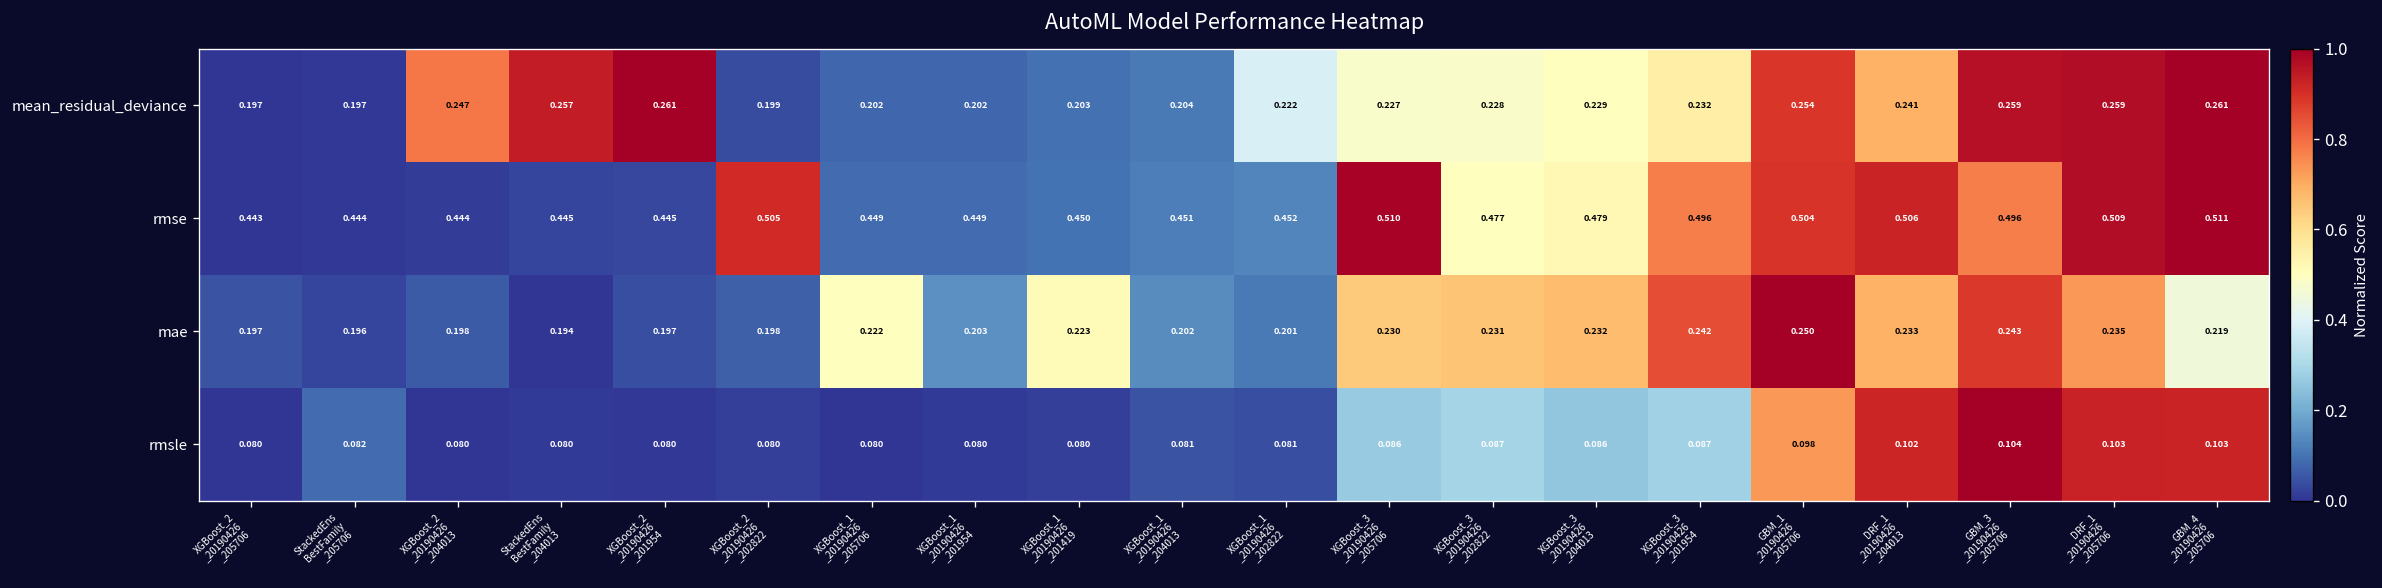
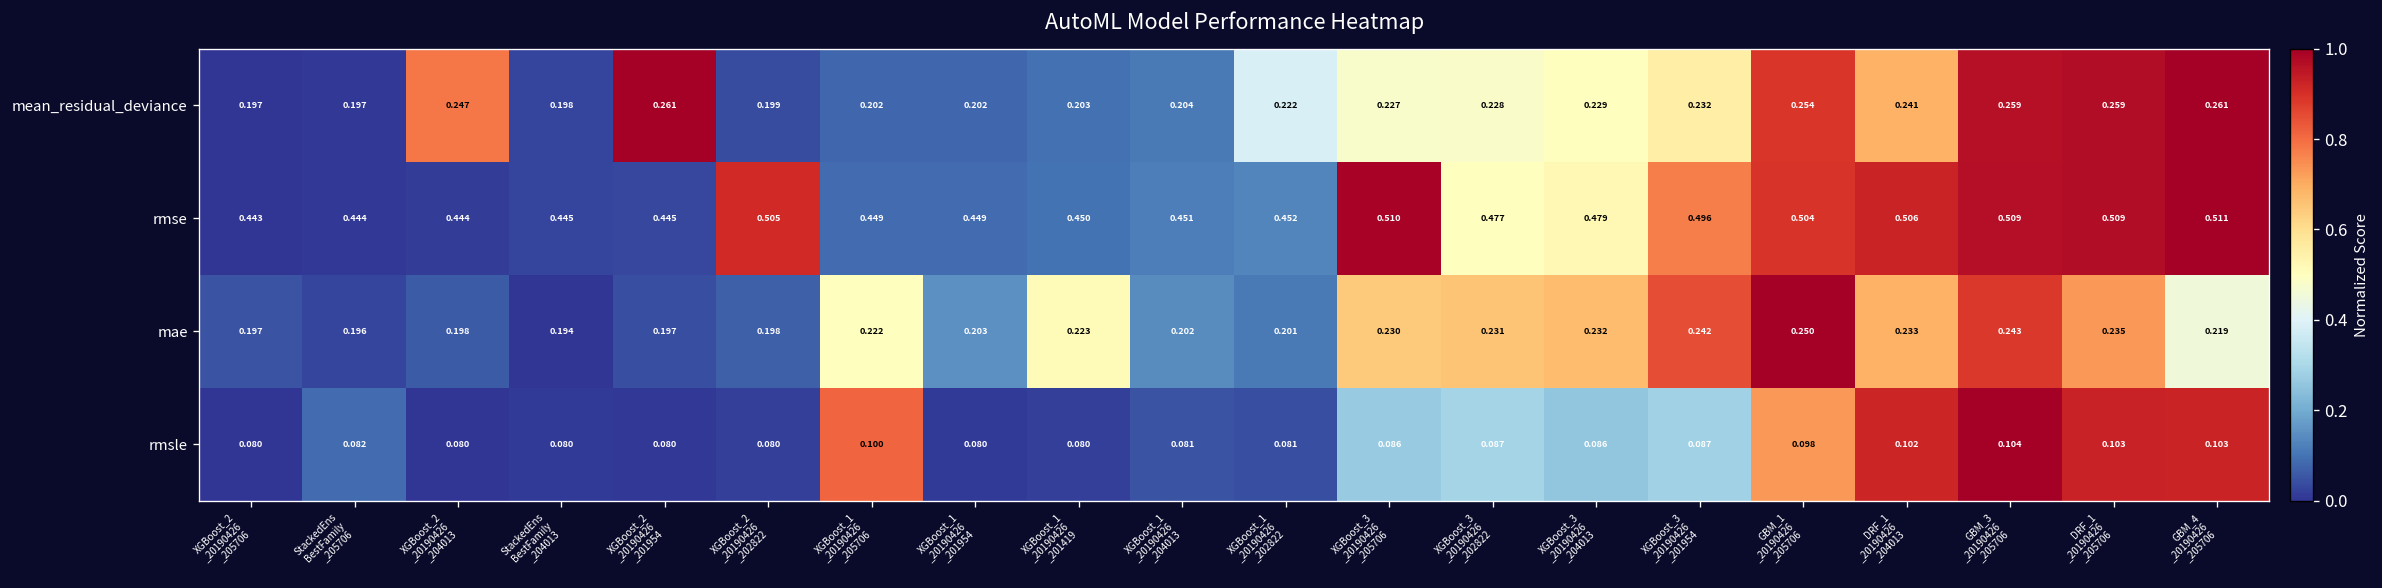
mean_residual_deviance, StackedEns BestFamily _204013: 0.257 -> 0.198
rmse, GBM_3 _20190426 _205706: 0.496 -> 0.509
rmsle, XGBoost_1 _20190426 _205706: 0.080 -> 0.100
